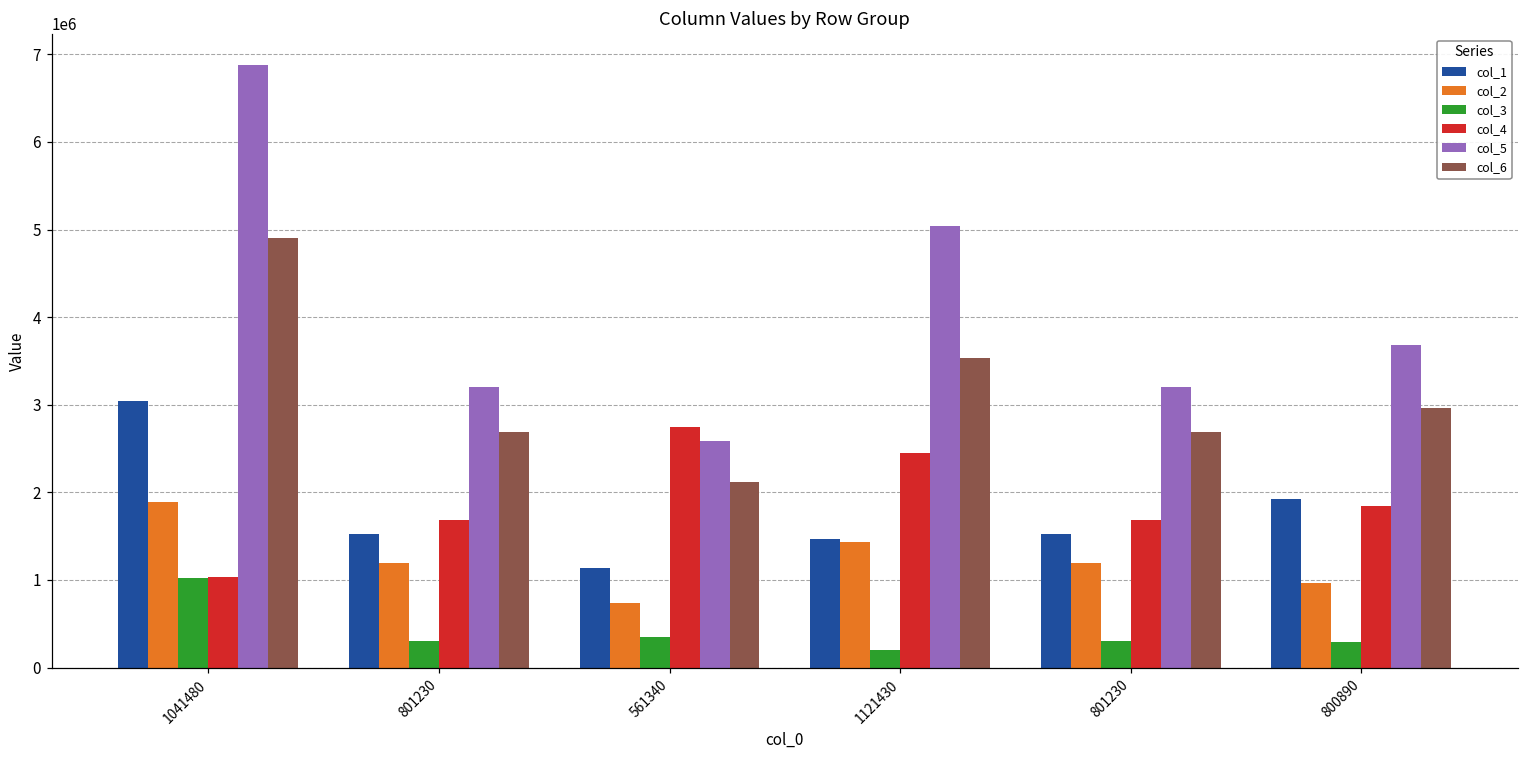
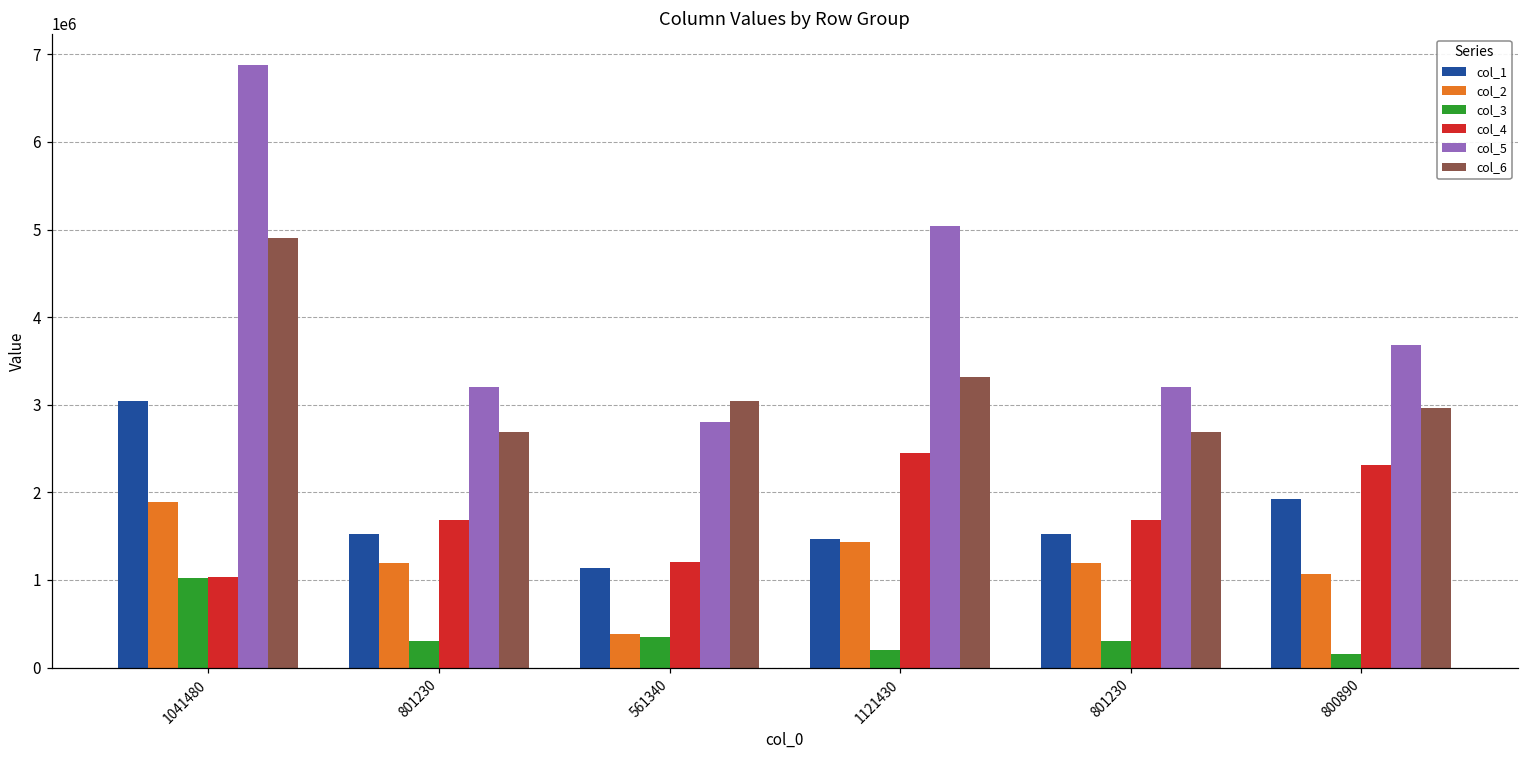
col_2, 561340: 700000 -> 400000
col_4, 561340: 2700000 -> 1200000
col_5, 561340: 2600000 -> 2800000
col_6, 561340: 2100000 -> 3000000
col_6, 1121430: 3500000 -> 3300000
col_2, 800890: 1000000 -> 1100000
col_3, 800890: 300000 -> 200000
col_4, 800890: 1800000 -> 2300000
